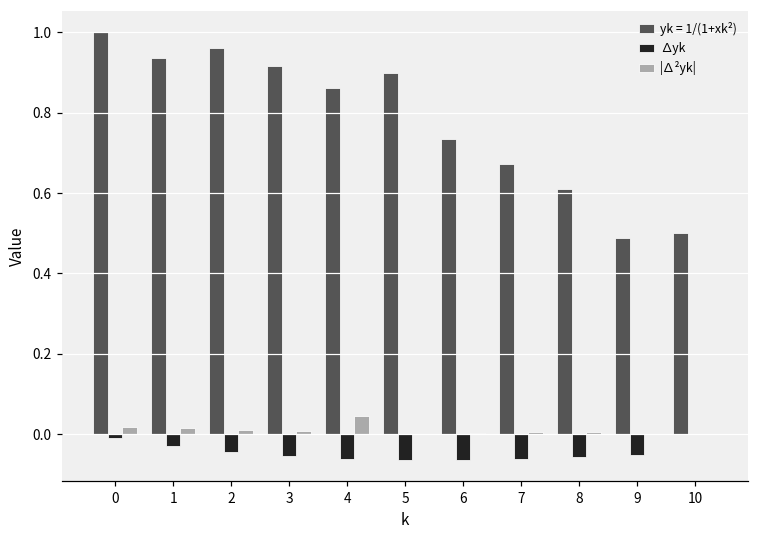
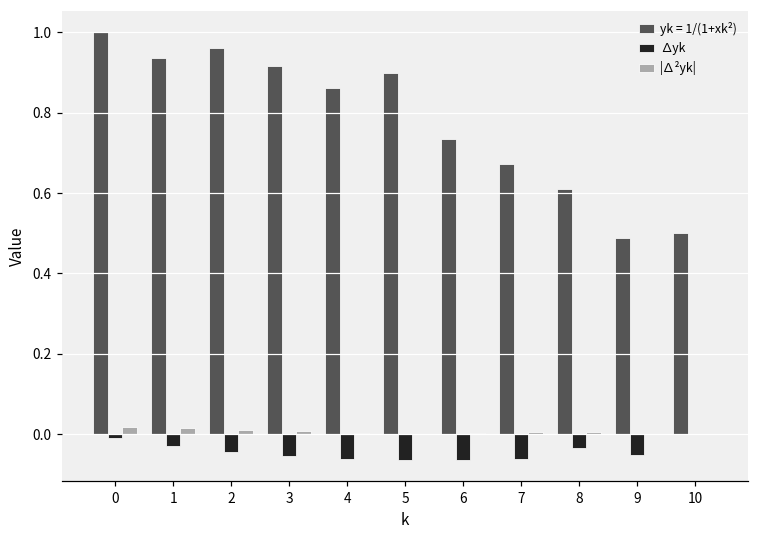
|∆²yk|, 4: 0.04 -> 0.00
∆yk, 8: -0.06 -> -0.03
